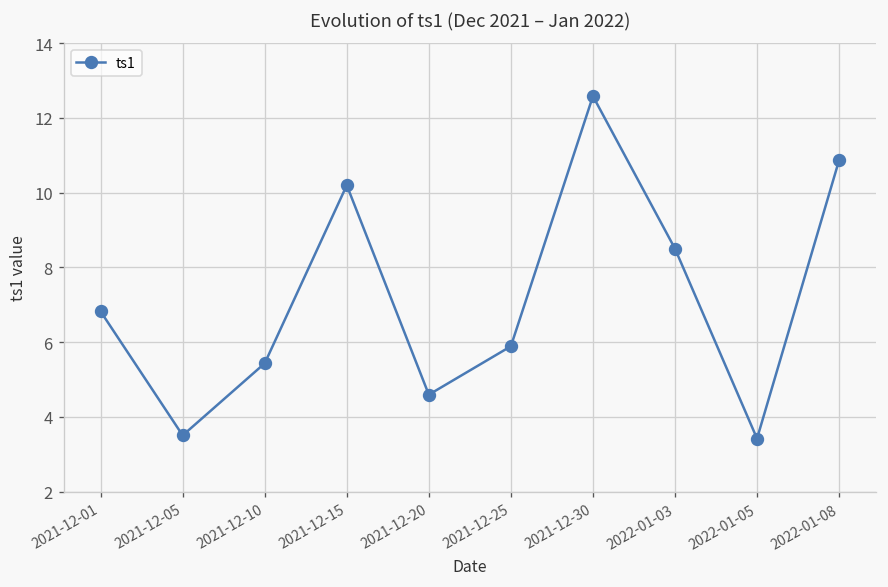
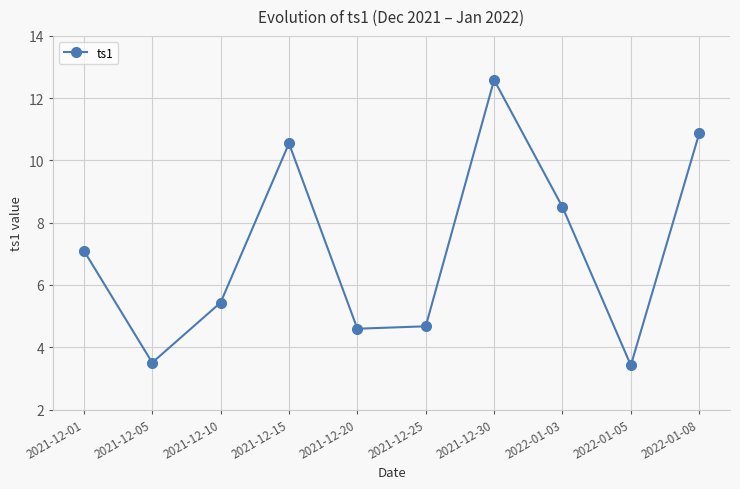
2021-12-01: 6.8 -> 7.1
2021-12-15: 10.2 -> 10.5
2021-12-25: 5.9 -> 4.7
